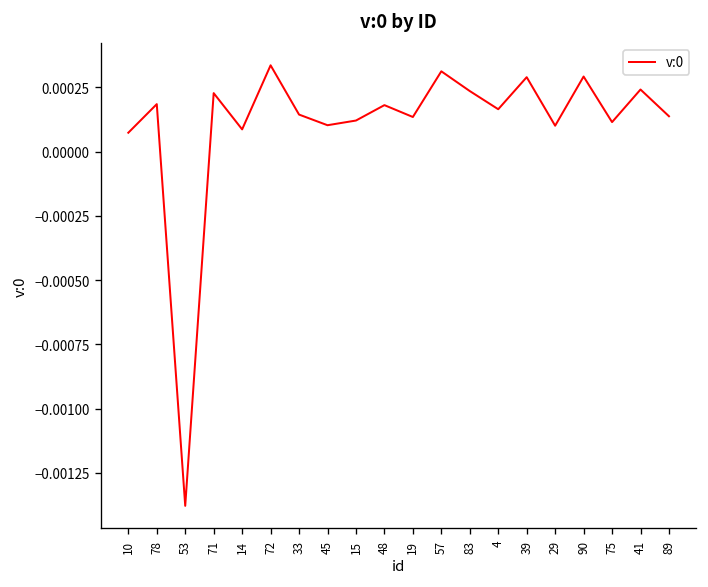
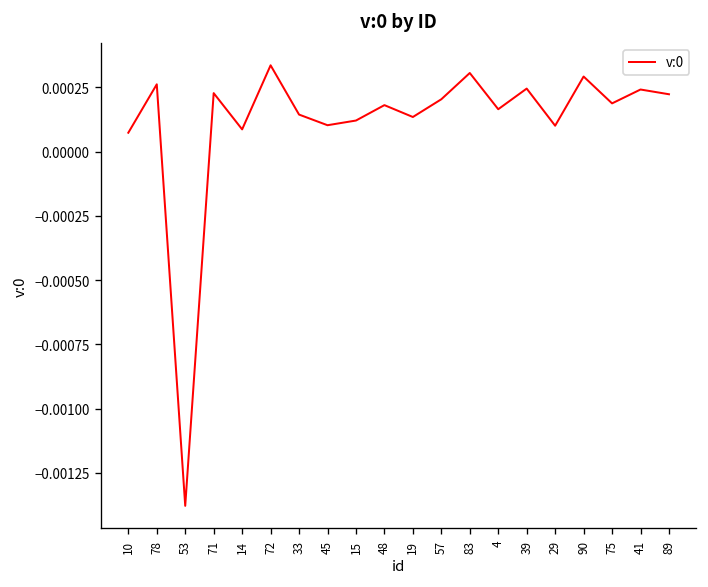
78: 0.00019 -> 0.00026
57: 0.00031 -> 0.00020
83: 0.00024 -> 0.00031
39: 0.00029 -> 0.00025
75: 0.00012 -> 0.00019
89: 0.00014 -> 0.00022
